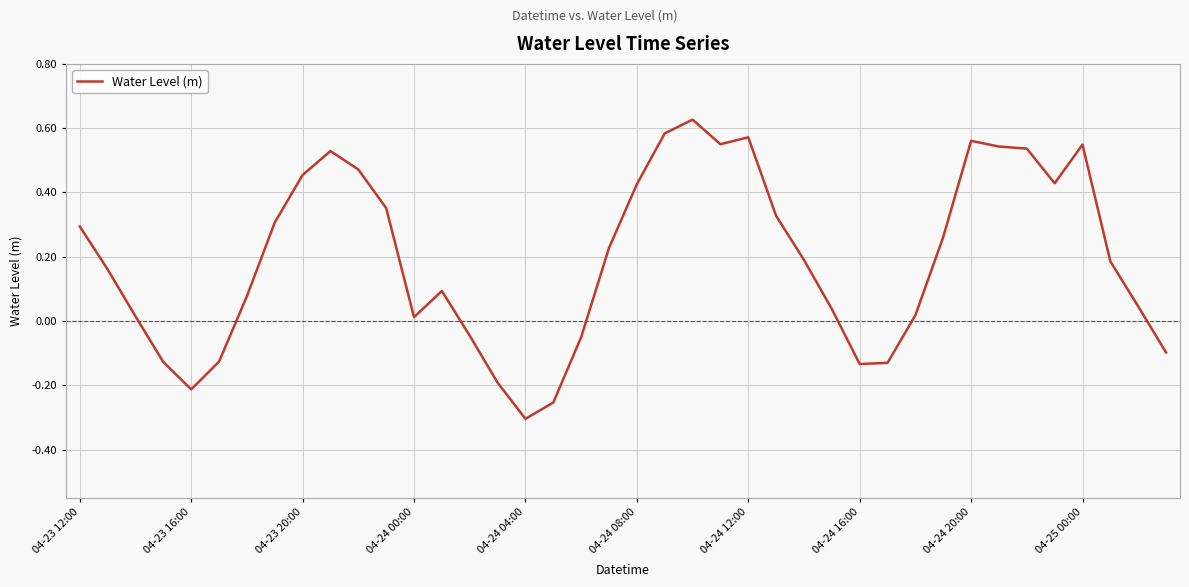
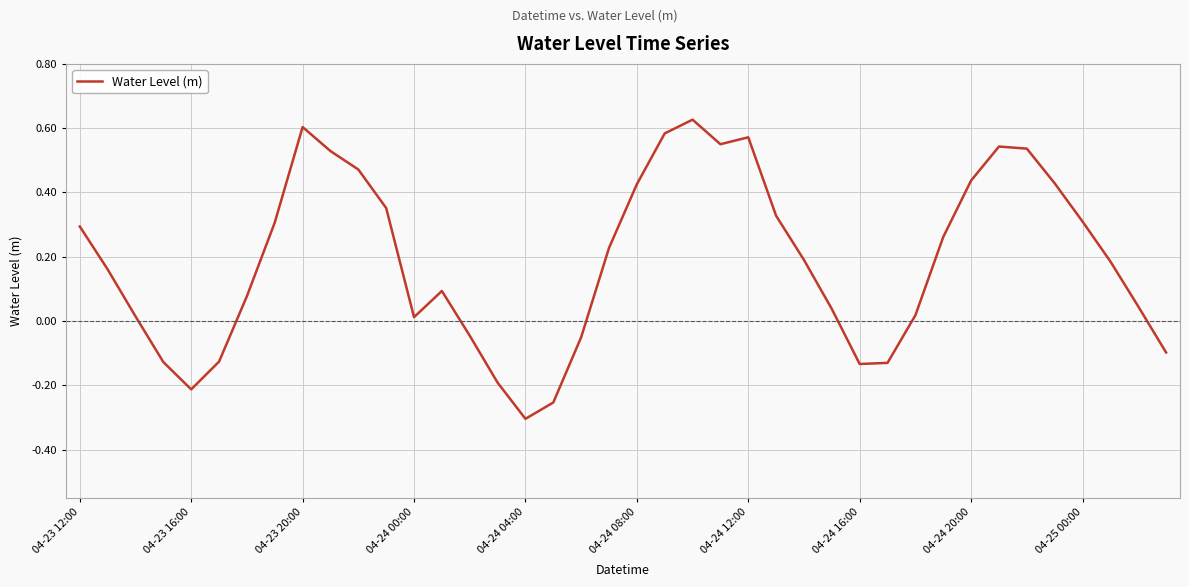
04-23 20:00: 0.45 -> 0.60
04-24 20:00: 0.56 -> 0.44
04-25 00:00: 0.55 -> 0.31
